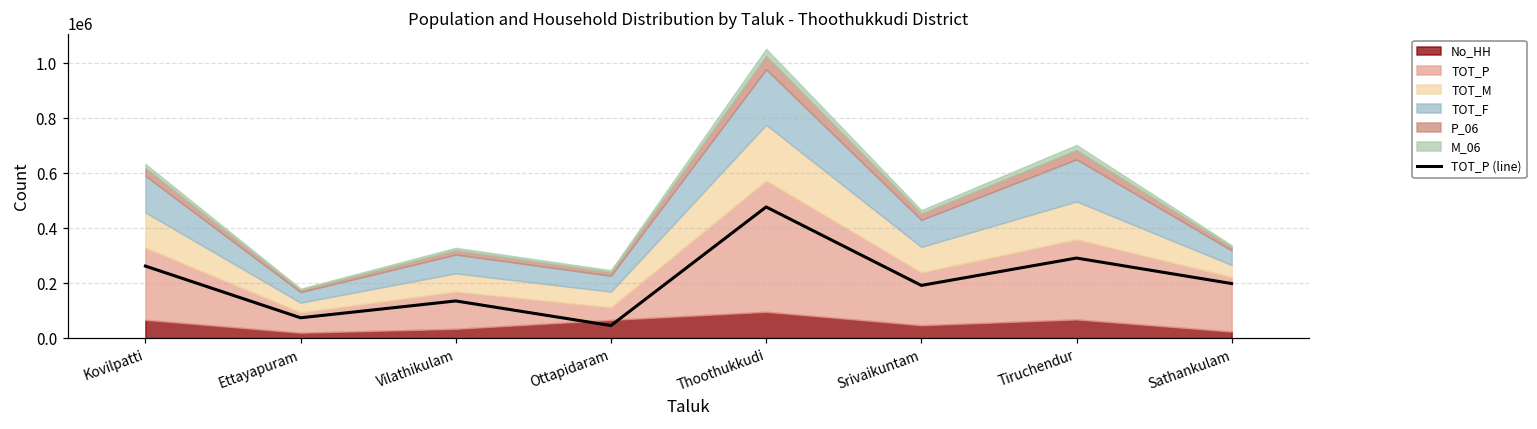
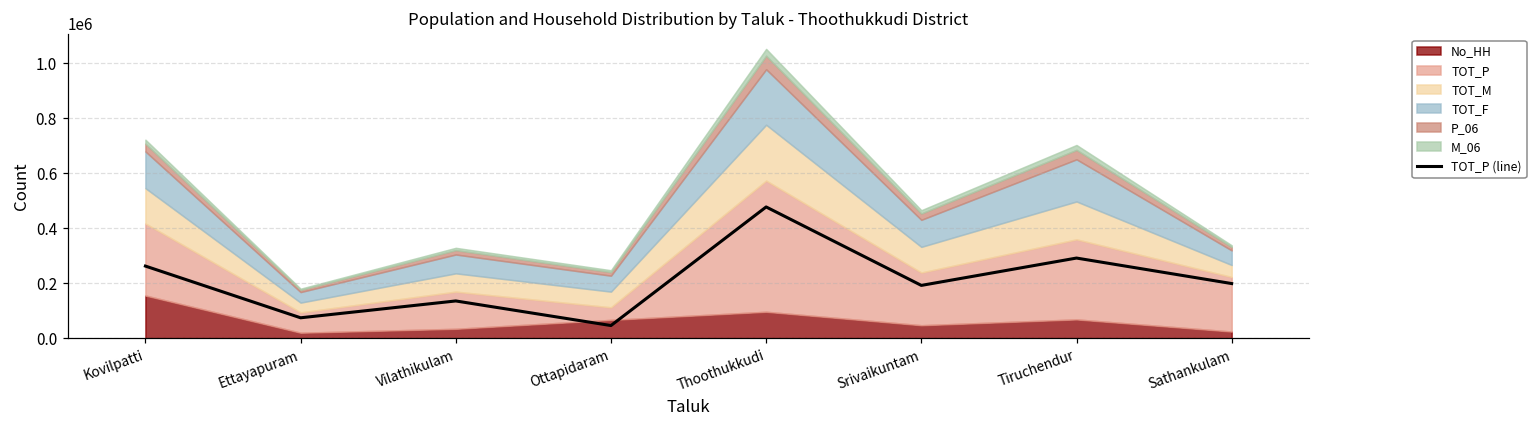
No_HH, Kovilpatti: 70000 -> 150000
